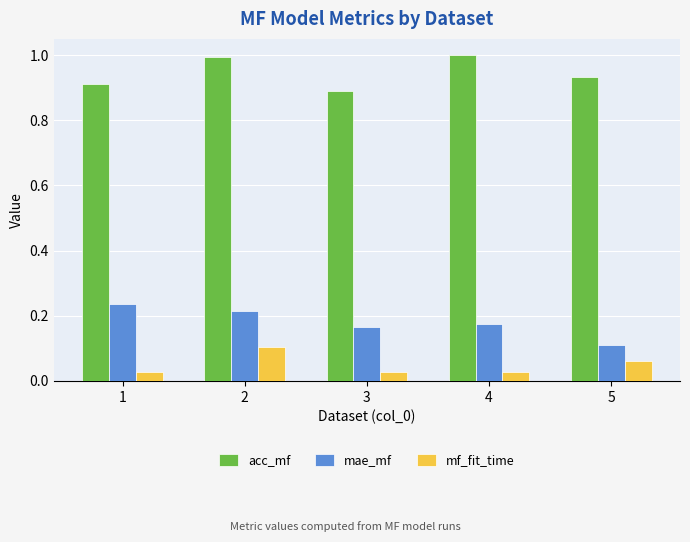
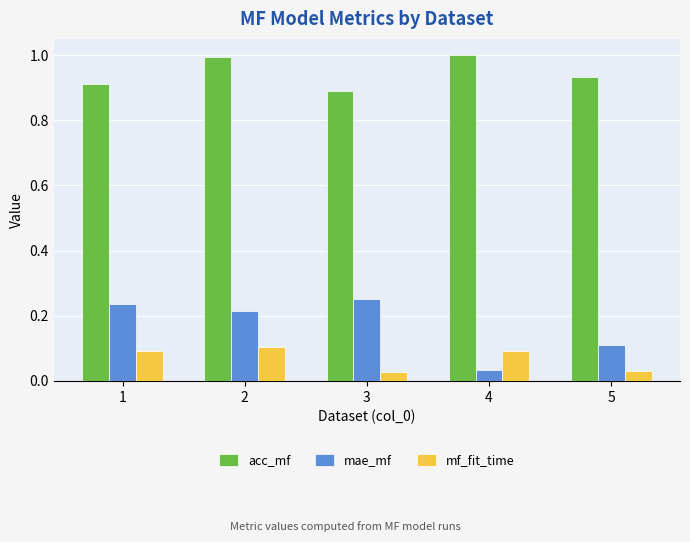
mf_fit_time, 1: 0.03 -> 0.09
mae_mf, 3: 0.17 -> 0.25
mae_mf, 4: 0.17 -> 0.03
mf_fit_time, 4: 0.03 -> 0.09
mf_fit_time, 5: 0.06 -> 0.03
